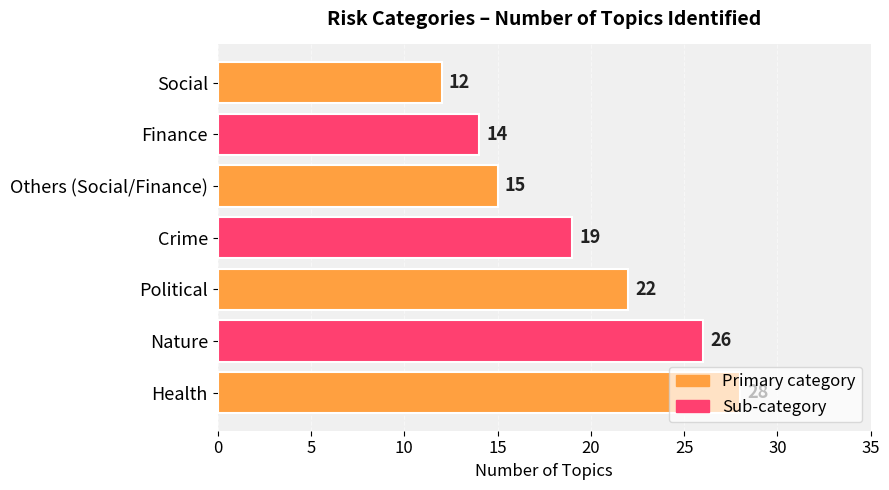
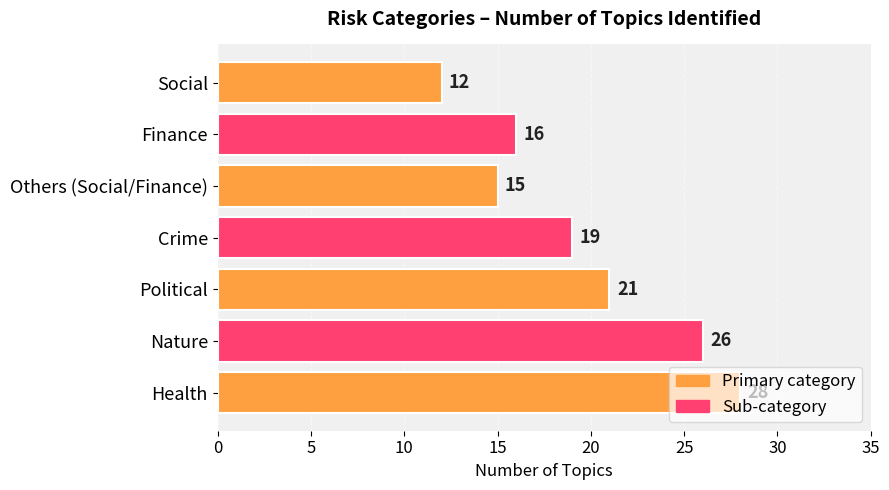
Finance: 14 -> 16
Political: 22 -> 21
